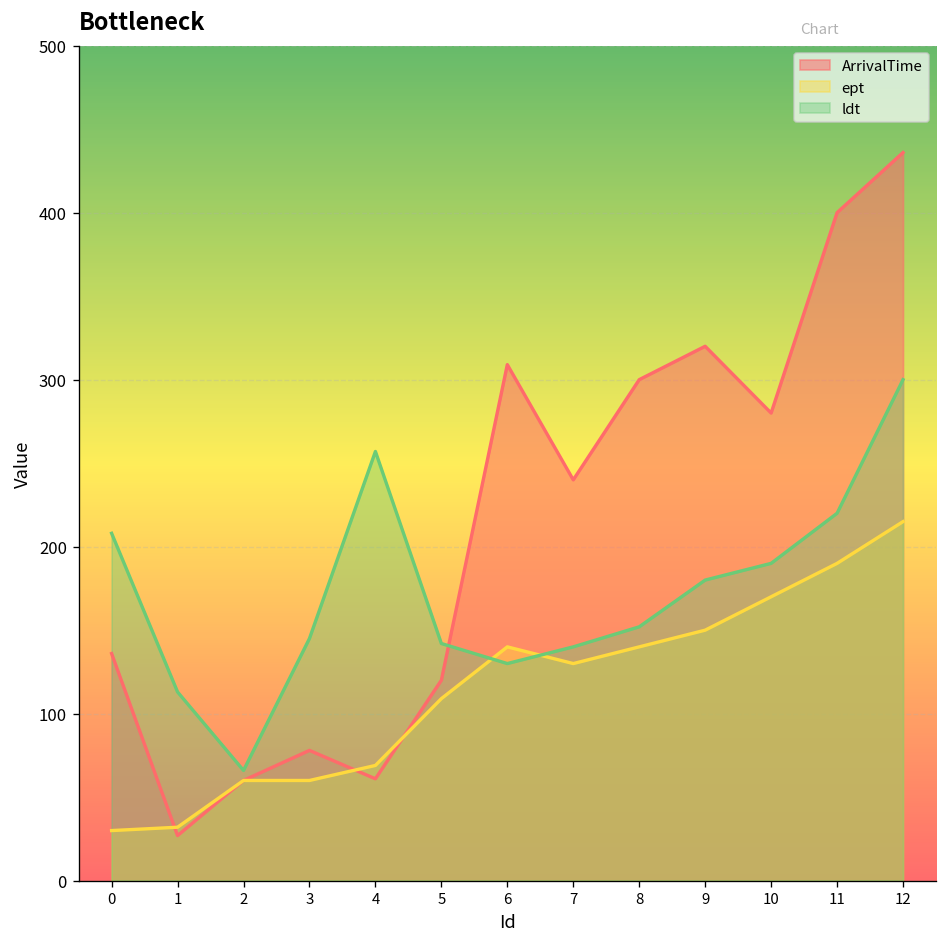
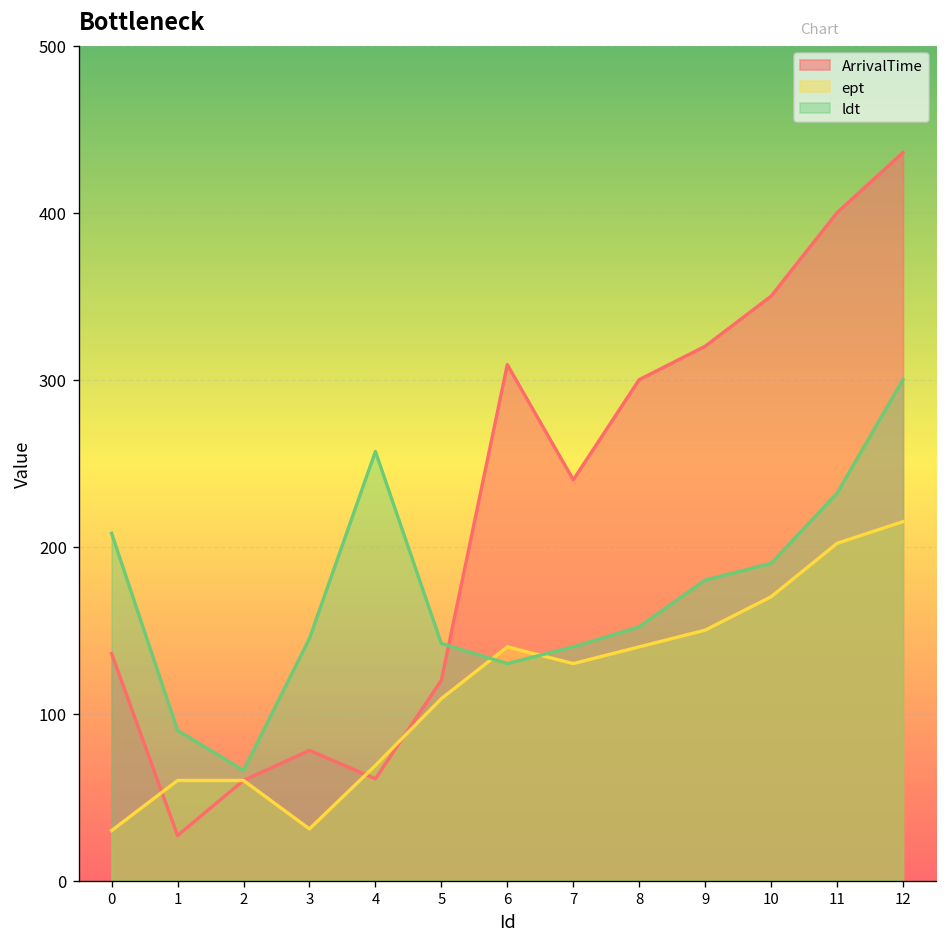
ept, 1: 32 -> 60
ldt, 1: 113 -> 90
ept, 3: 60 -> 31
ArrivalTime, 10: 280 -> 350
ept, 11: 190 -> 202
ldt, 11: 220 -> 232
